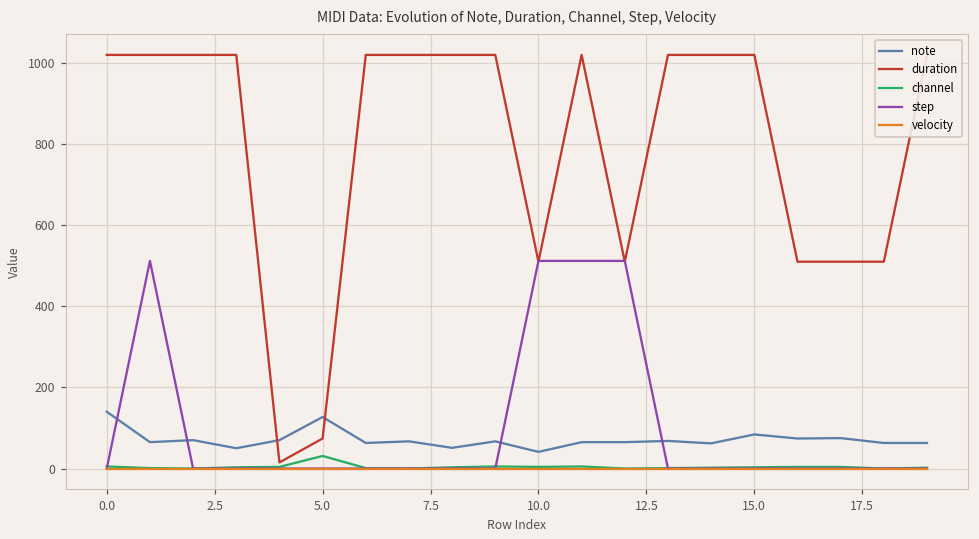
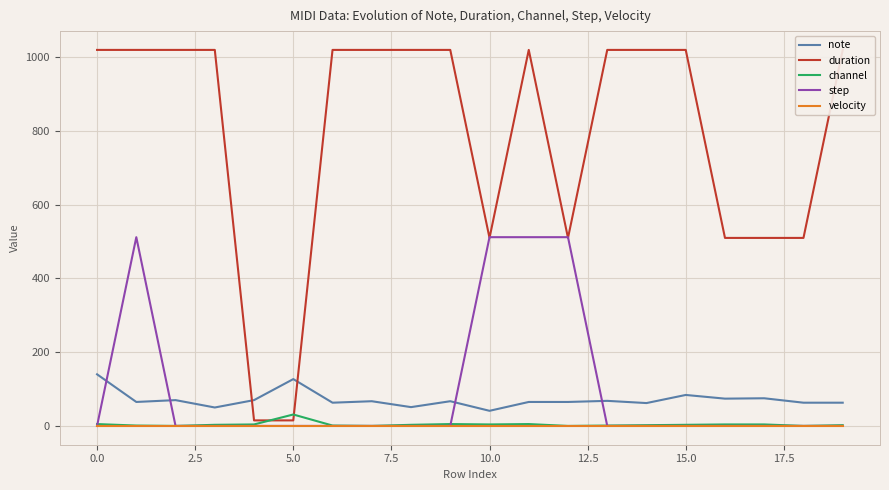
duration, 5.0: 70 -> 20
